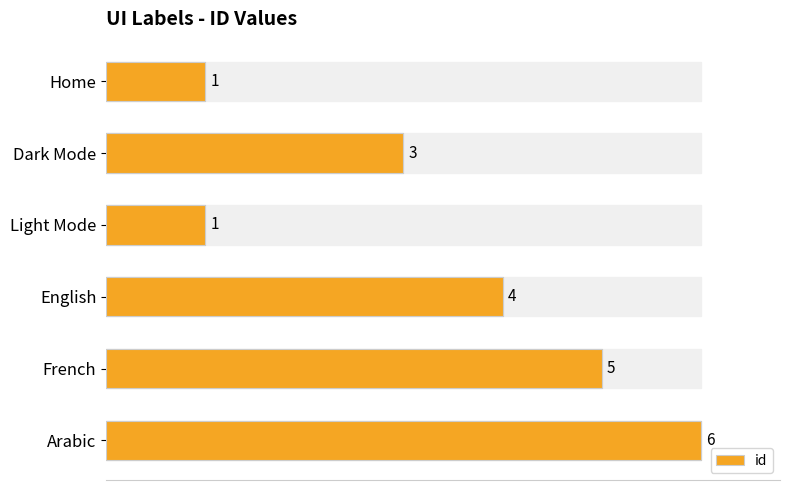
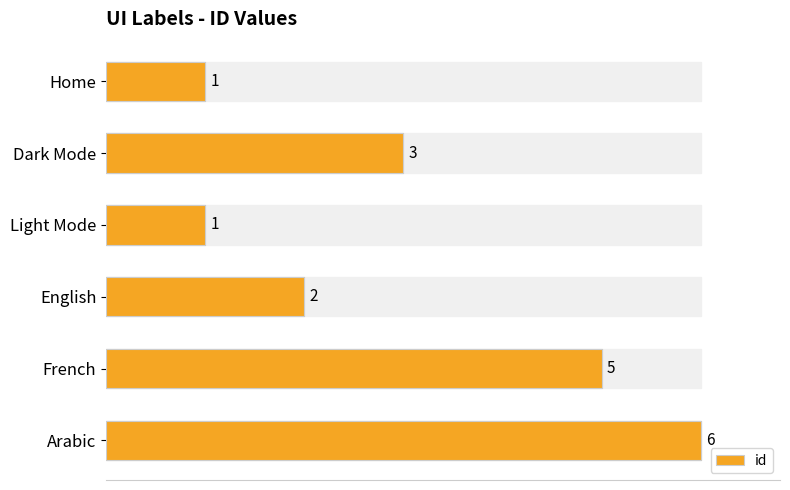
English: 4 -> 2
